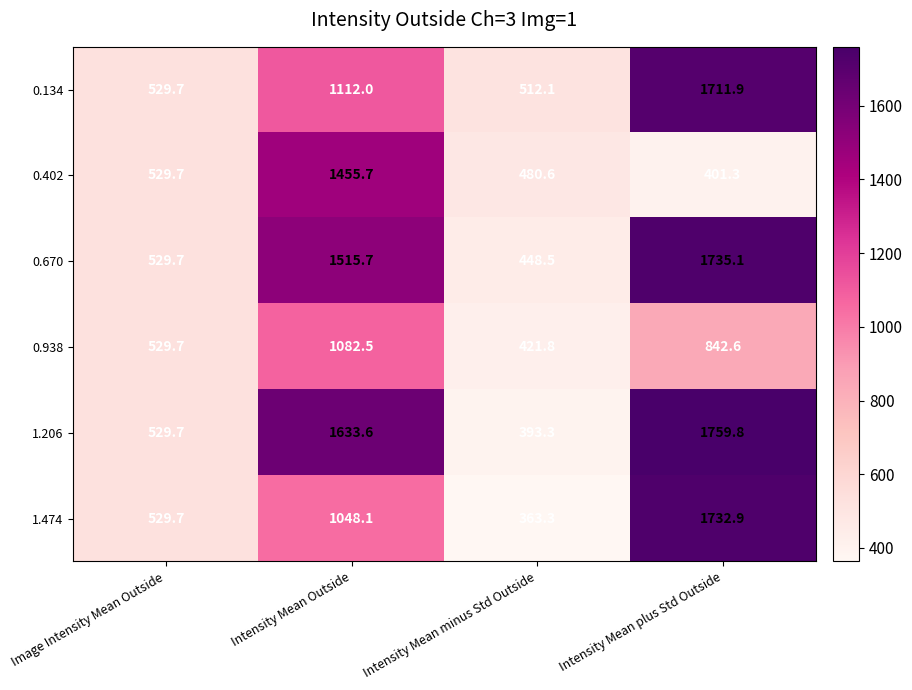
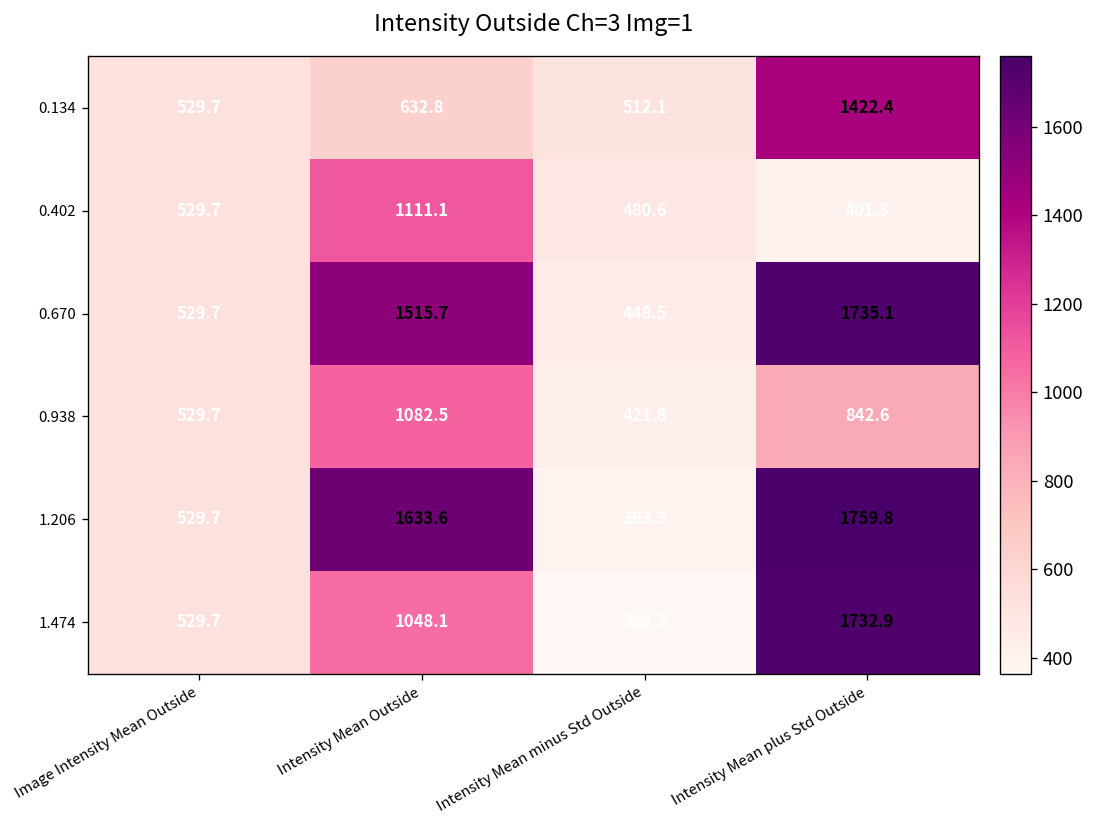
0.134, Intensity Mean Outside: 1112.0 -> 632.8
0.134, Intensity Mean plus Std Outside: 1711.9 -> 1422.4
0.402, Intensity Mean Outside: 1455.7 -> 1111.1
